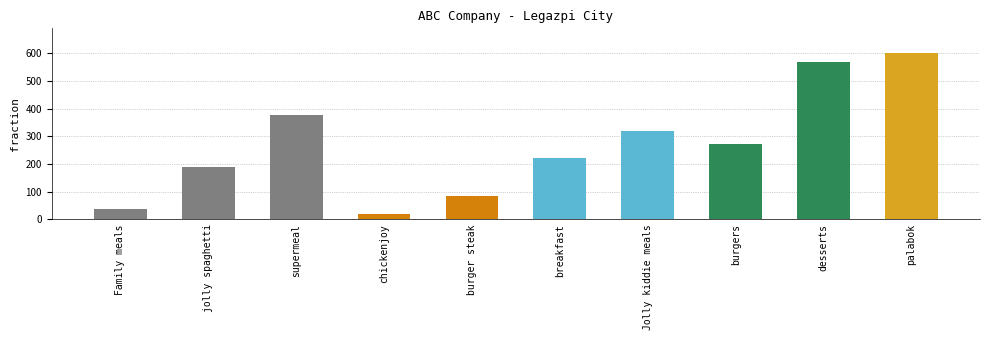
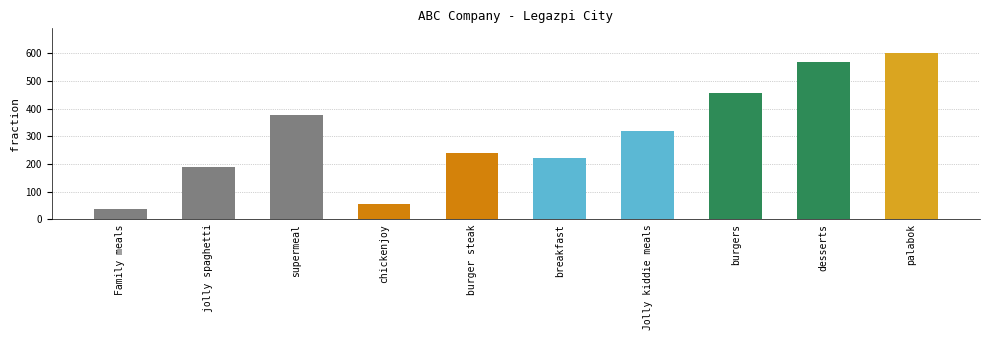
chickenjoy: 20 -> 60
burger steak: 80 -> 240
burgers: 270 -> 460
